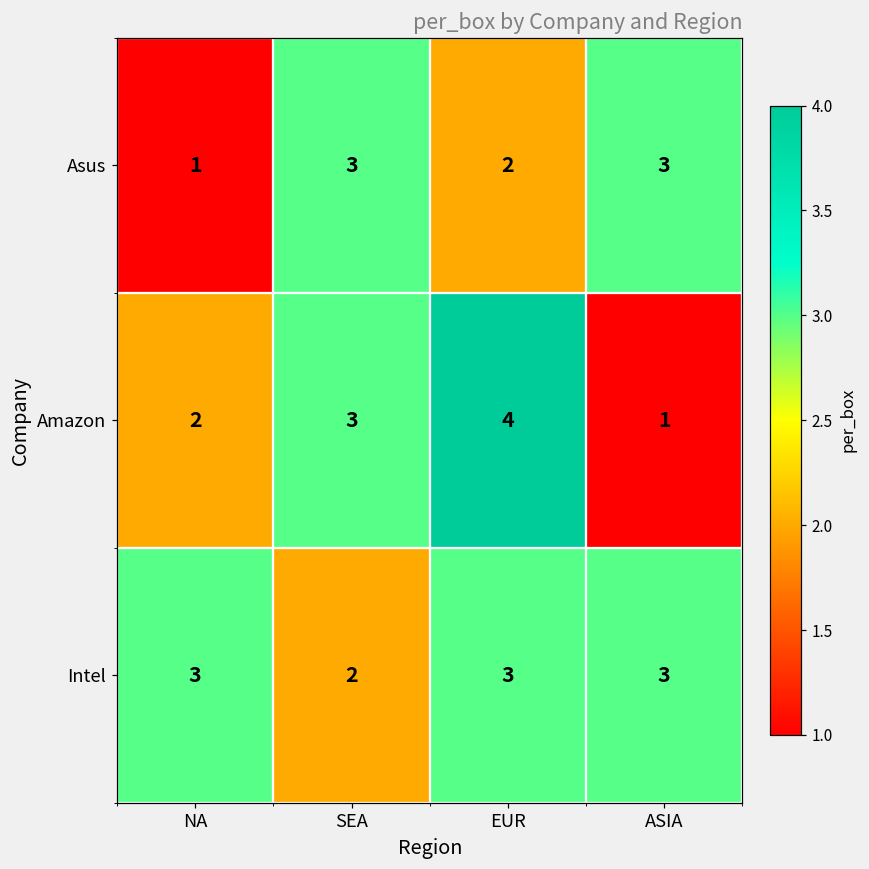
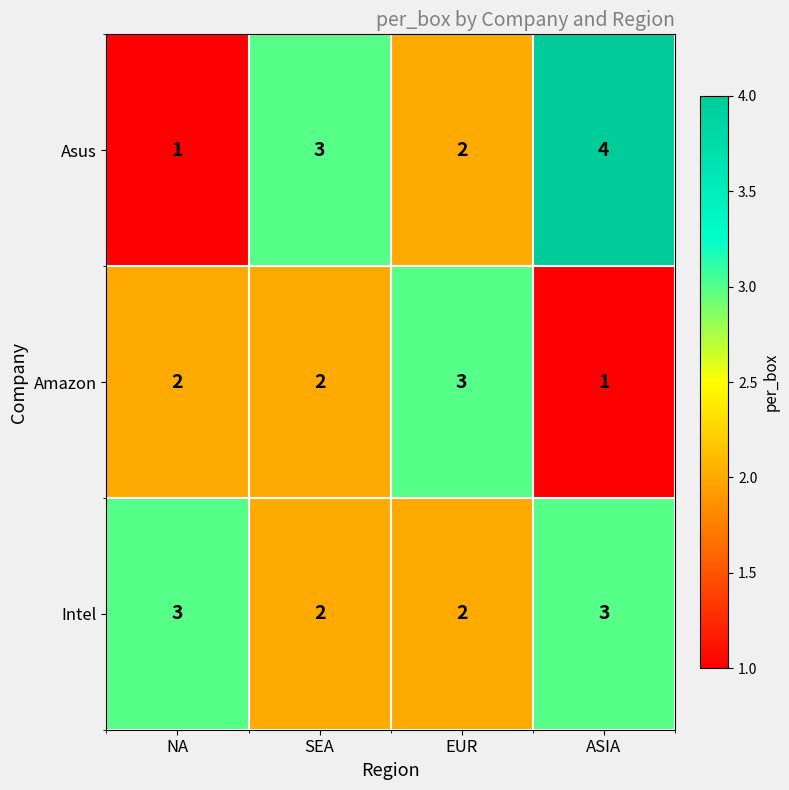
Asus, ASIA: 3 -> 4
Amazon, SEA: 3 -> 2
Amazon, EUR: 4 -> 3
Intel, EUR: 3 -> 2
